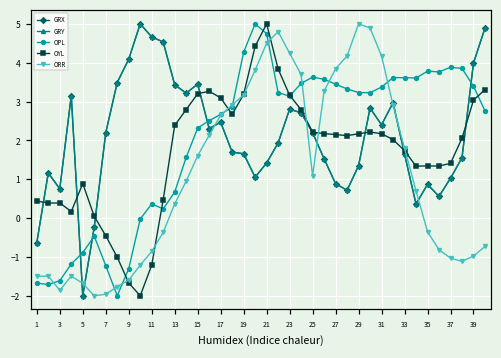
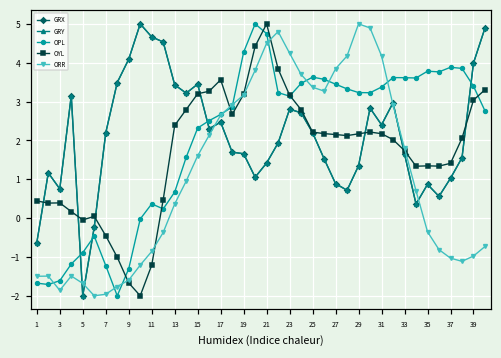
OYL, 5: 0.9 -> 0.0
OYL, 17: 3.1 -> 3.6
ORR, 25: 1.1 -> 3.4
